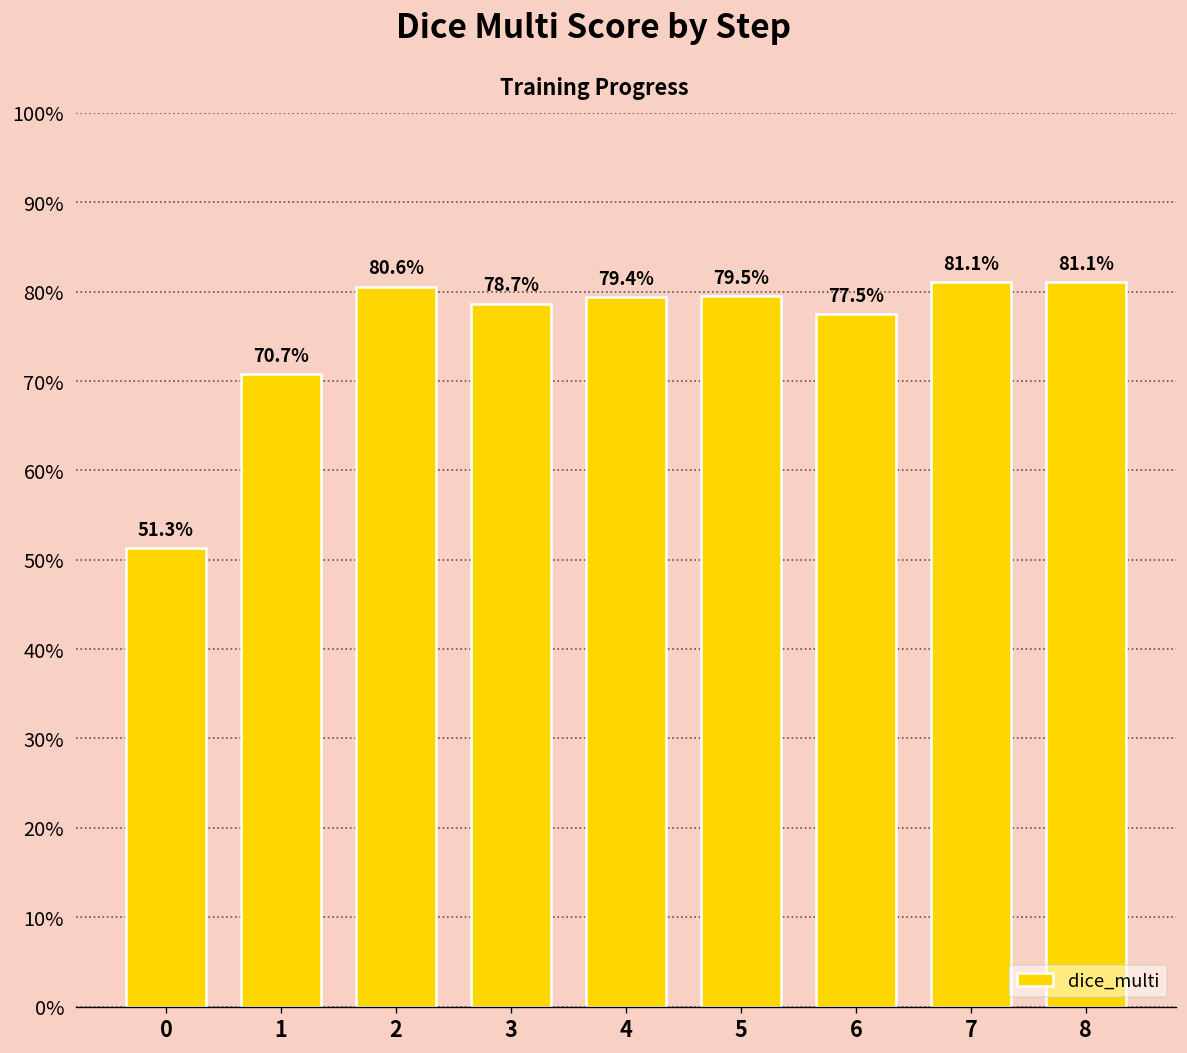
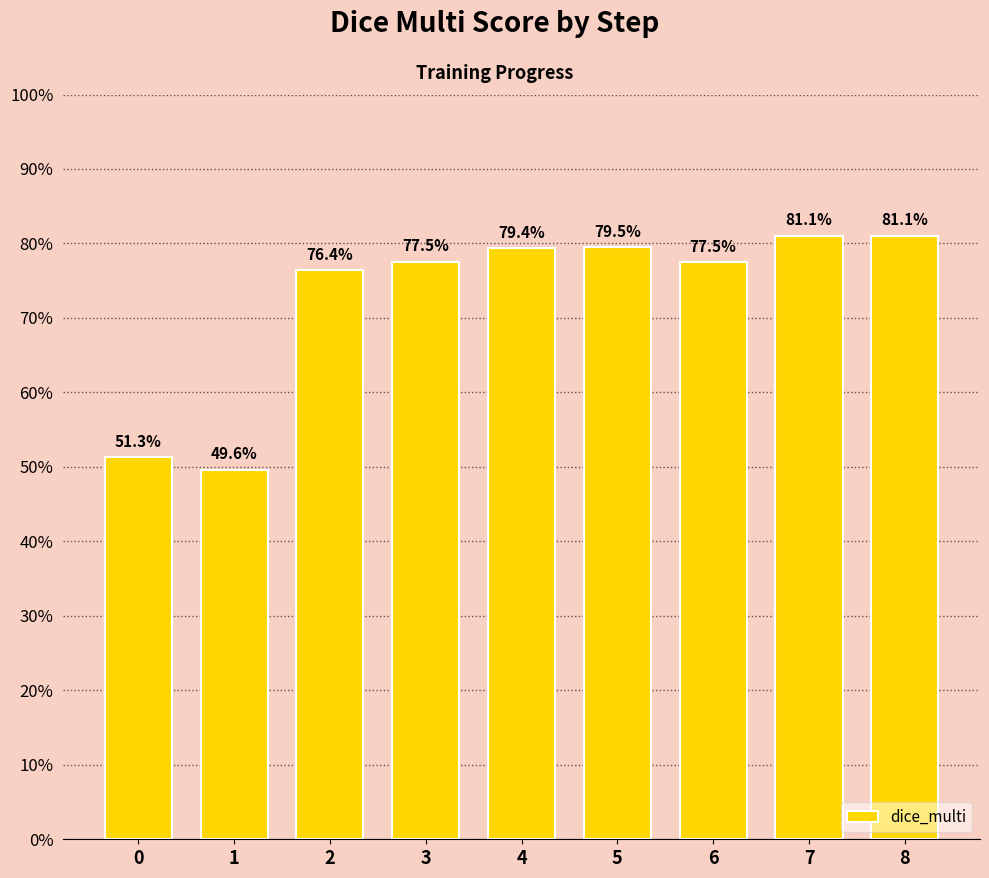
1: 70.7% -> 49.6%
2: 80.6% -> 76.4%
3: 78.7% -> 77.5%
